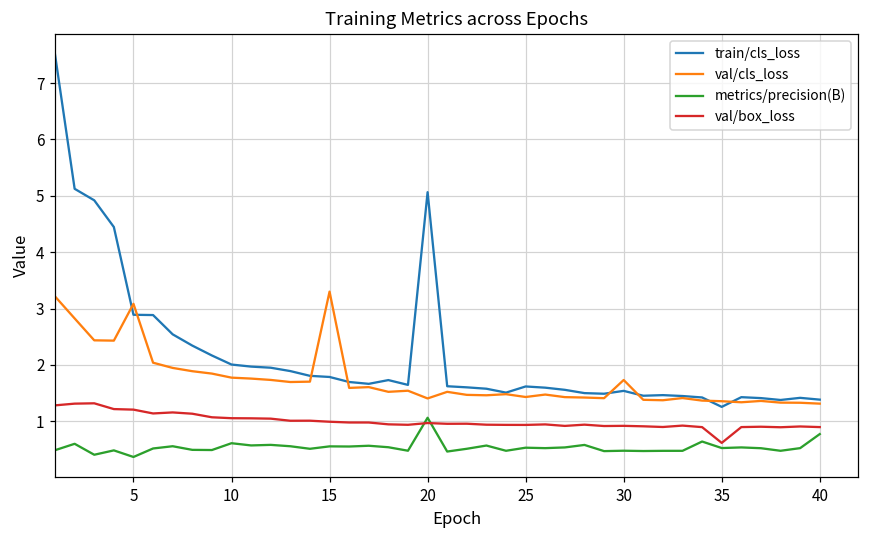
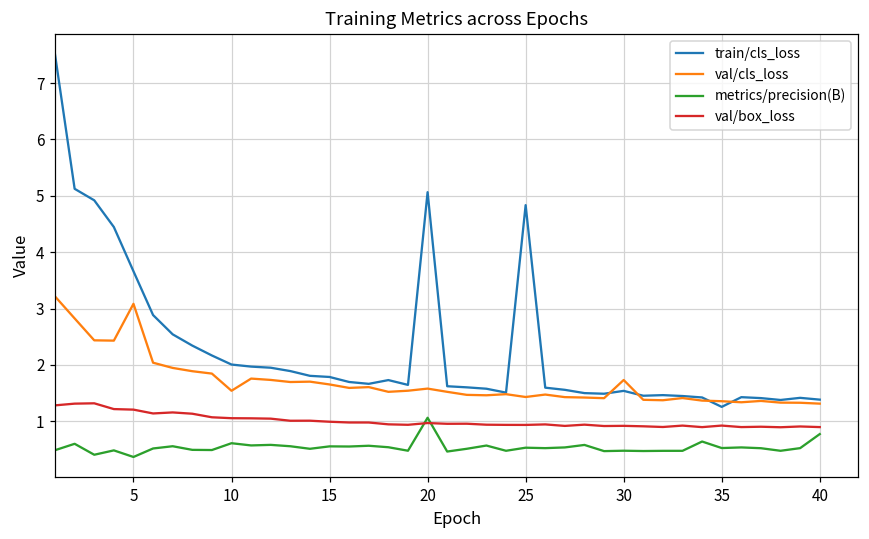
train/cls_loss, 5: 2.9 -> 3.7
val/cls_loss, 10: 1.8 -> 1.5
val/cls_loss, 15: 3.3 -> 1.7
val/cls_loss, 20: 1.4 -> 1.6
train/cls_loss, 25: 1.6 -> 4.8
val/box_loss, 35: 0.6 -> 0.9
